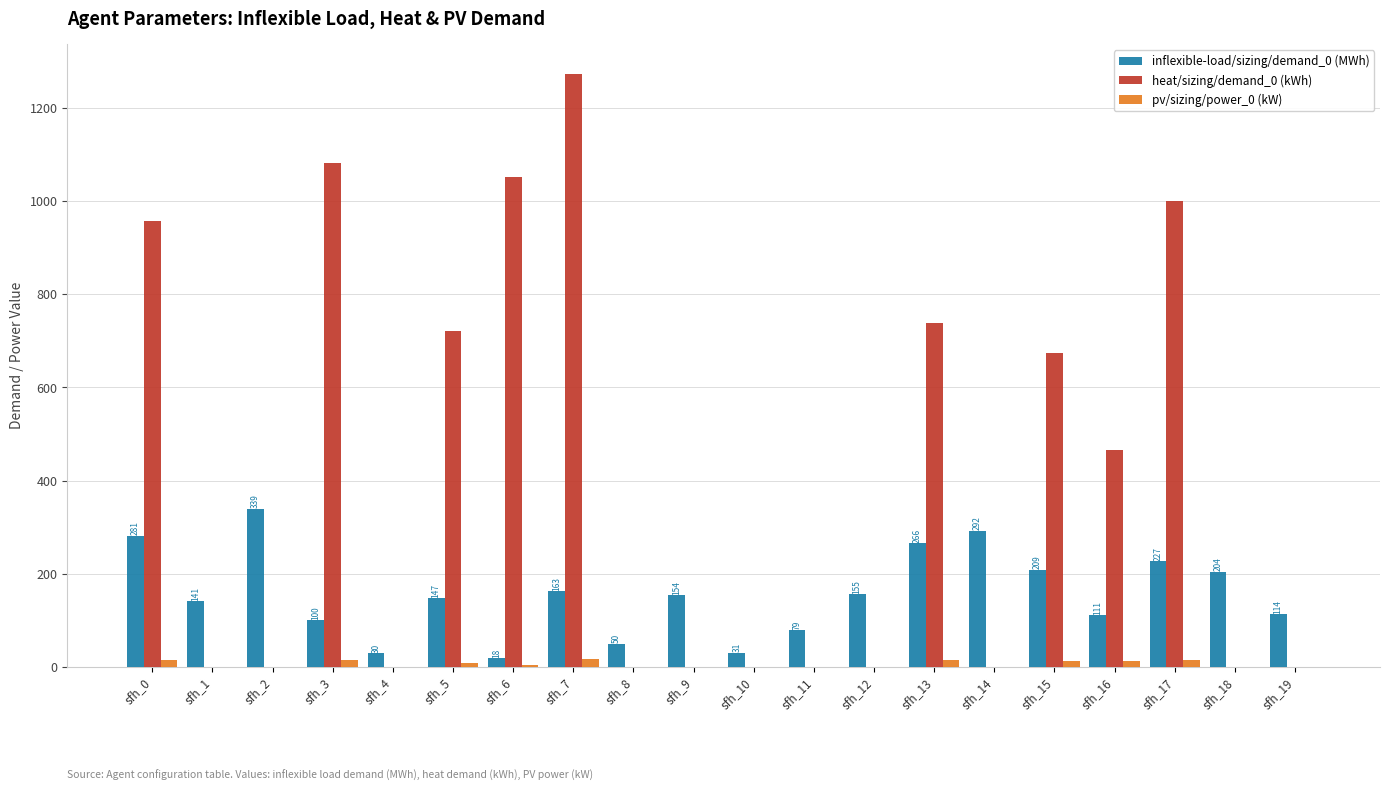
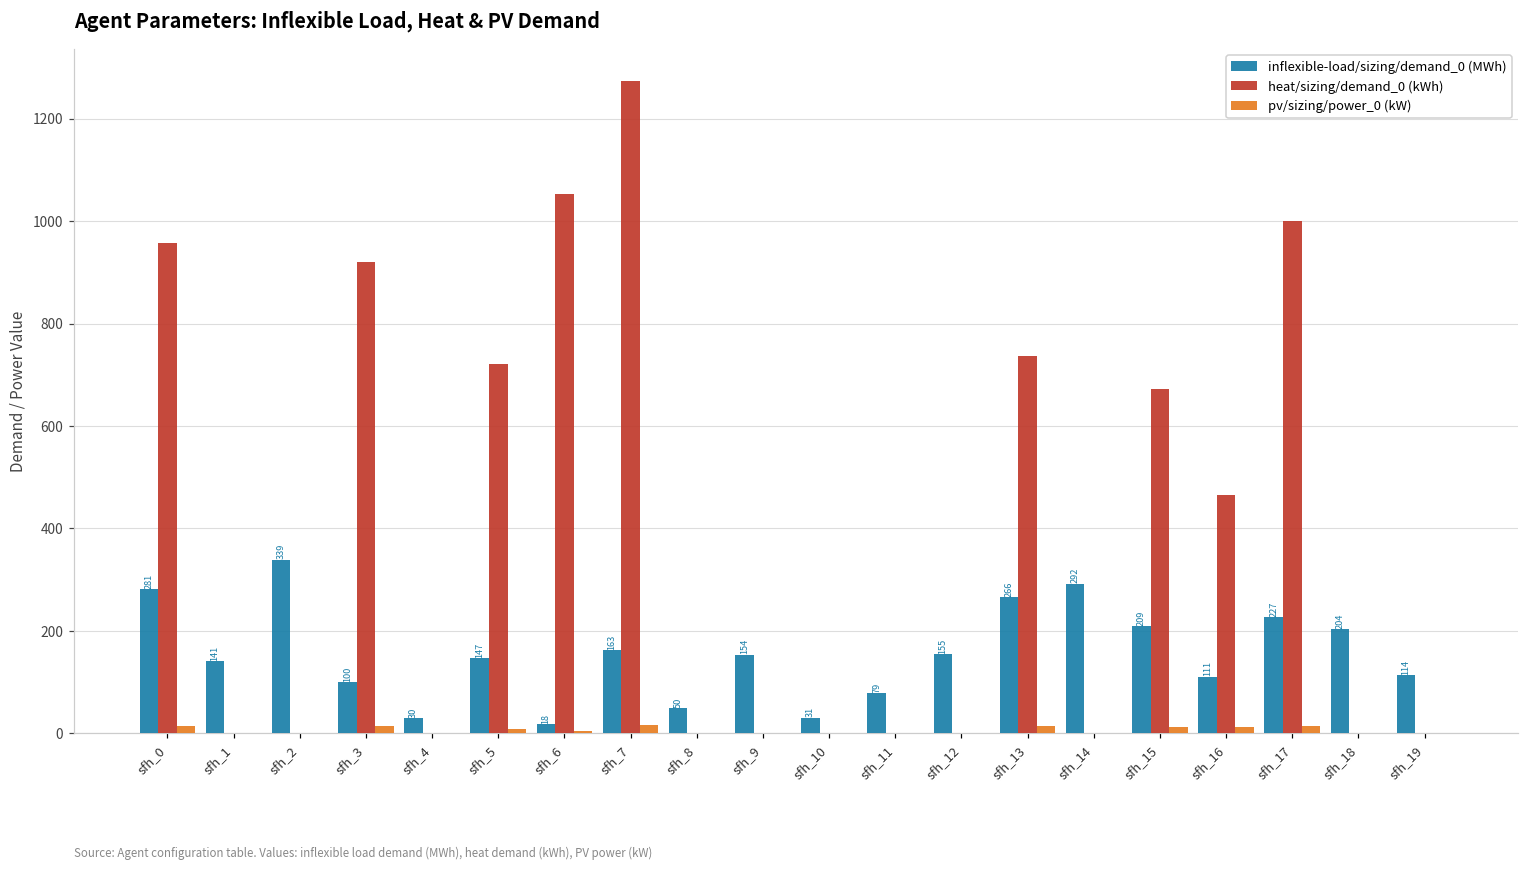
heat/sizing/demand_0 (kWh), sfh_3: 1080 -> 920
